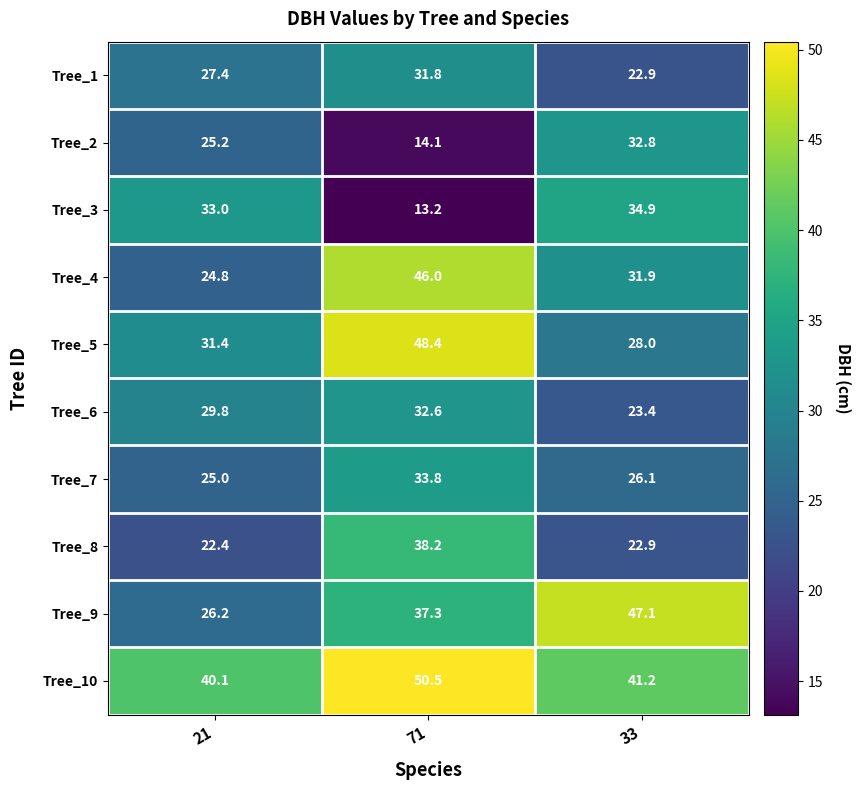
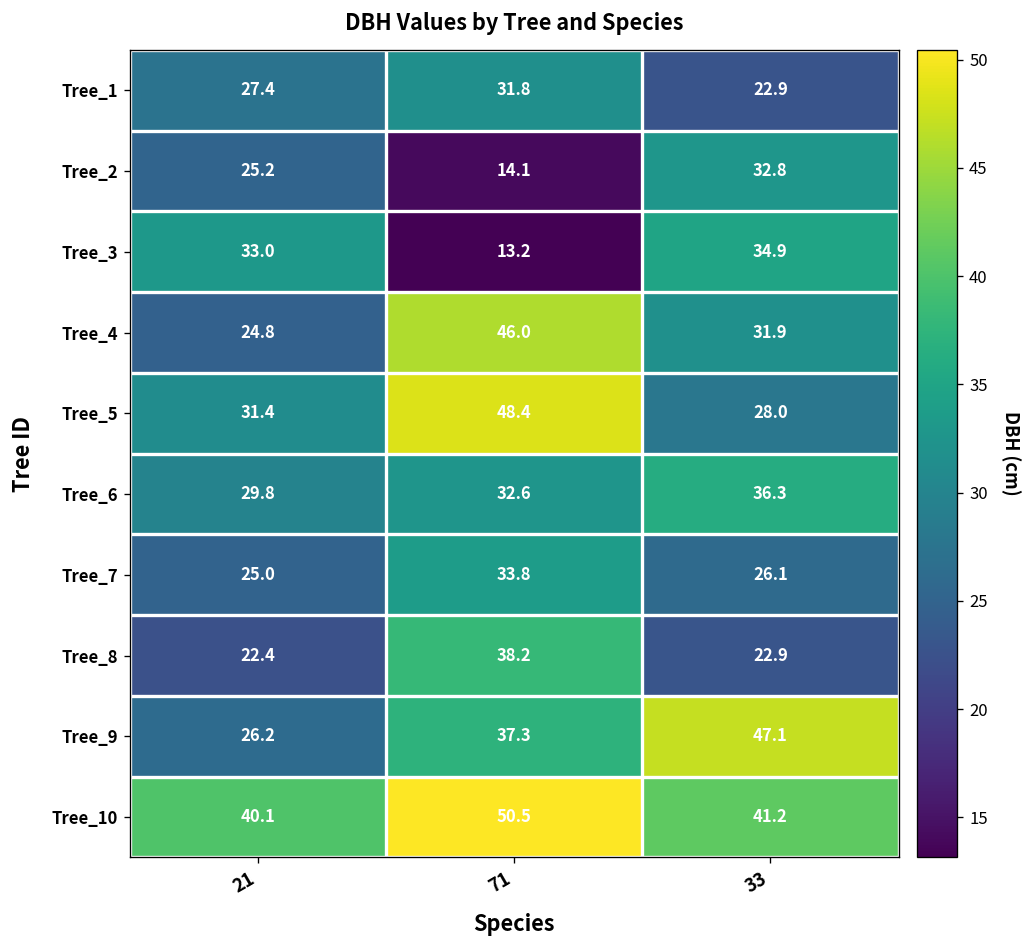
Tree_6, 33: 23.4 -> 36.3
